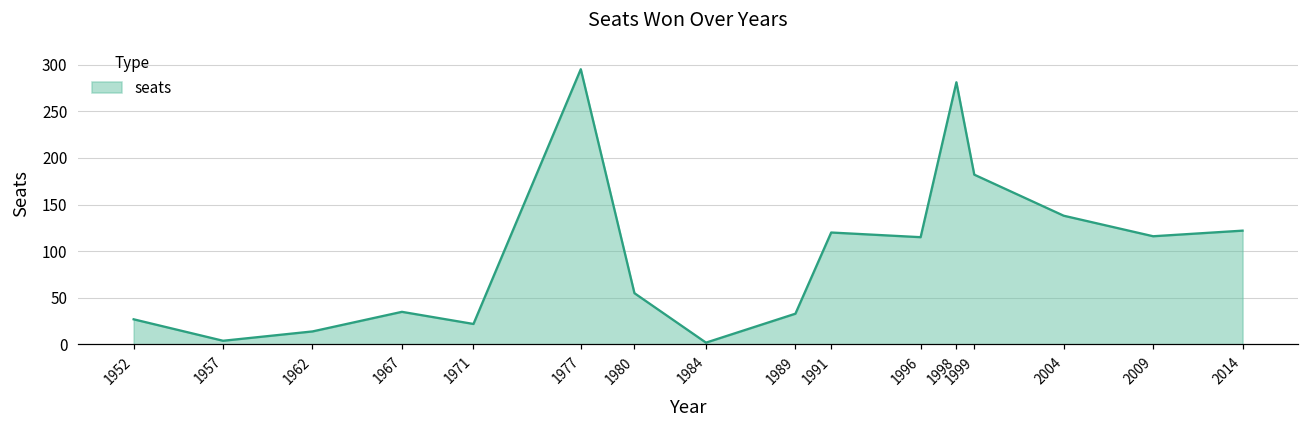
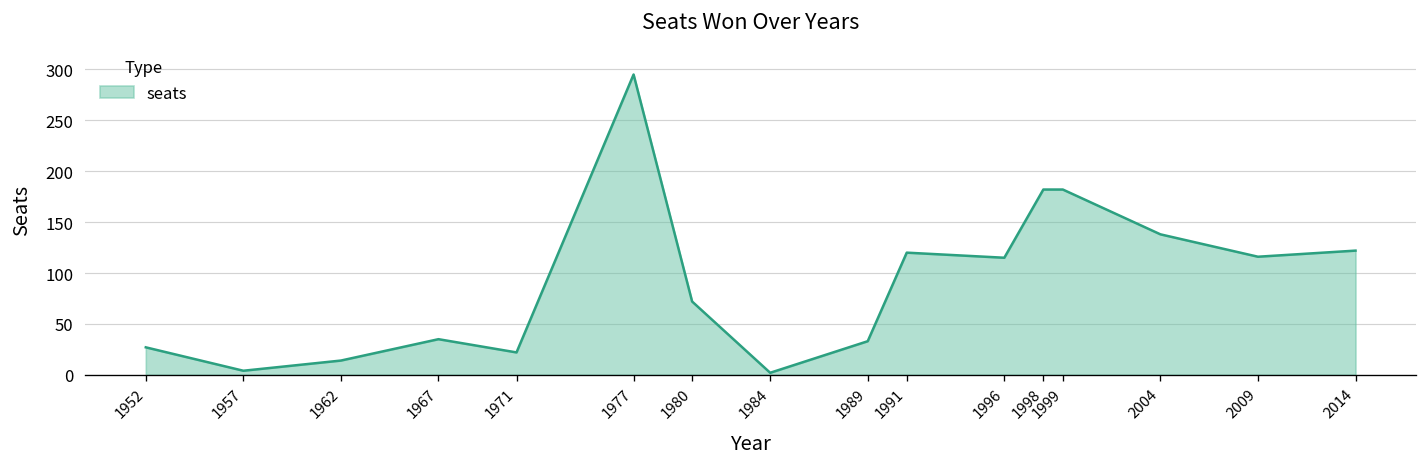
1980: 60 -> 70
1998: 280 -> 180
